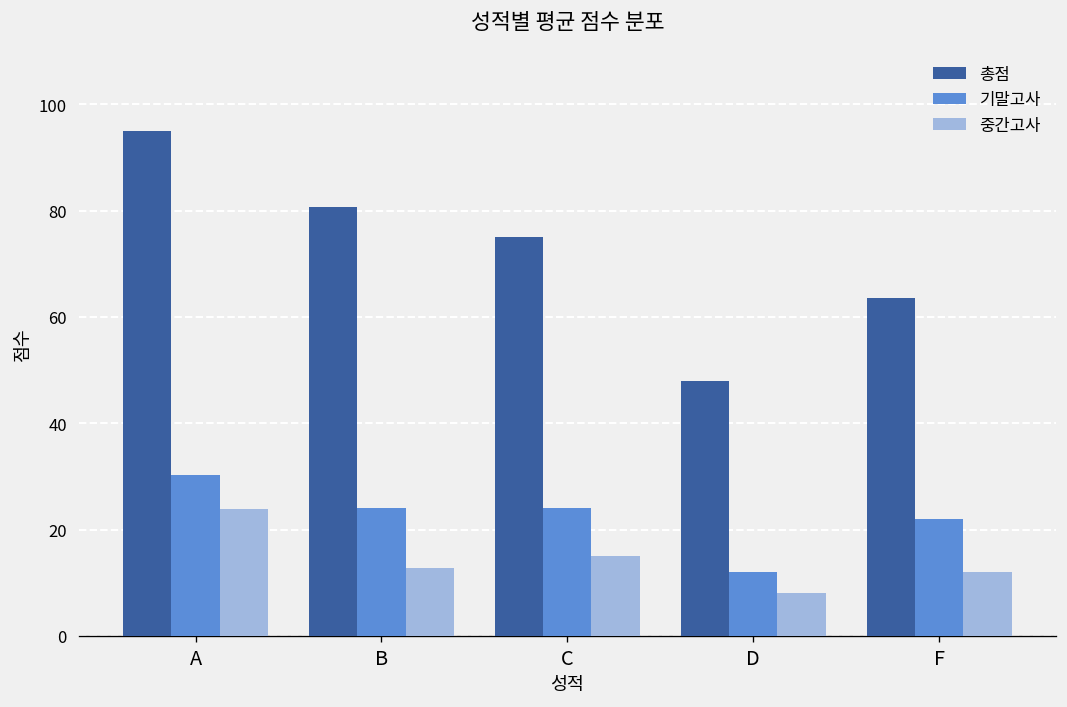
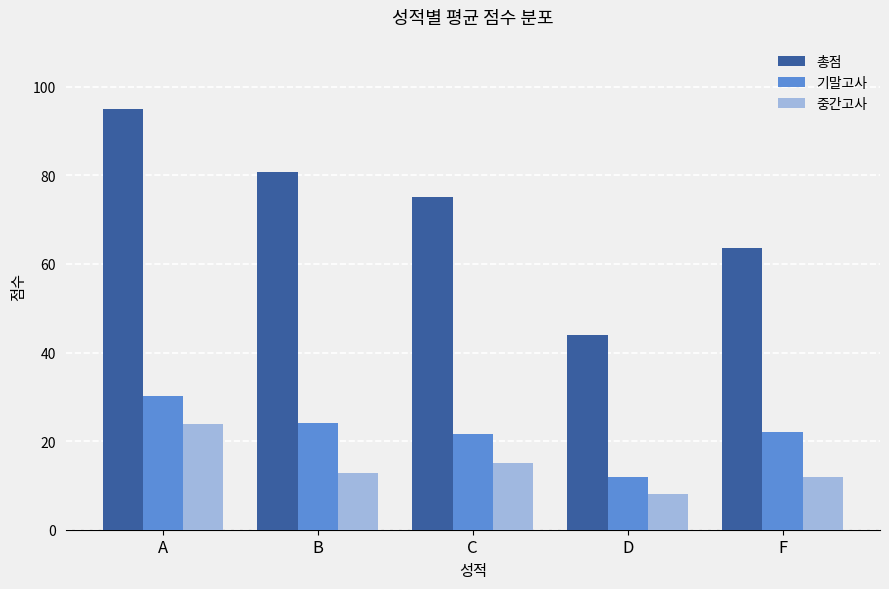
기말고사, C: 24 -> 22
총점, D: 48 -> 44
